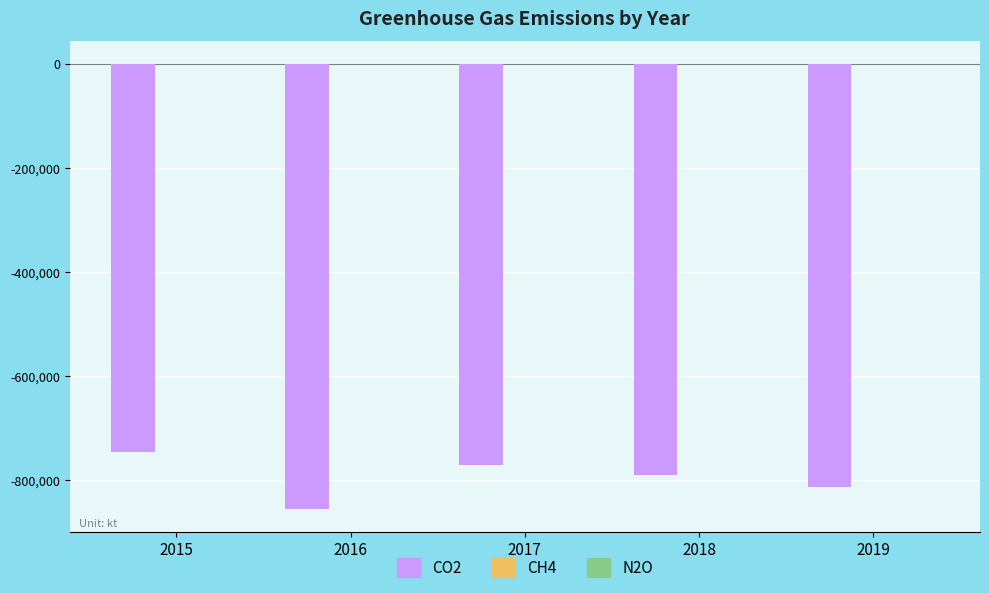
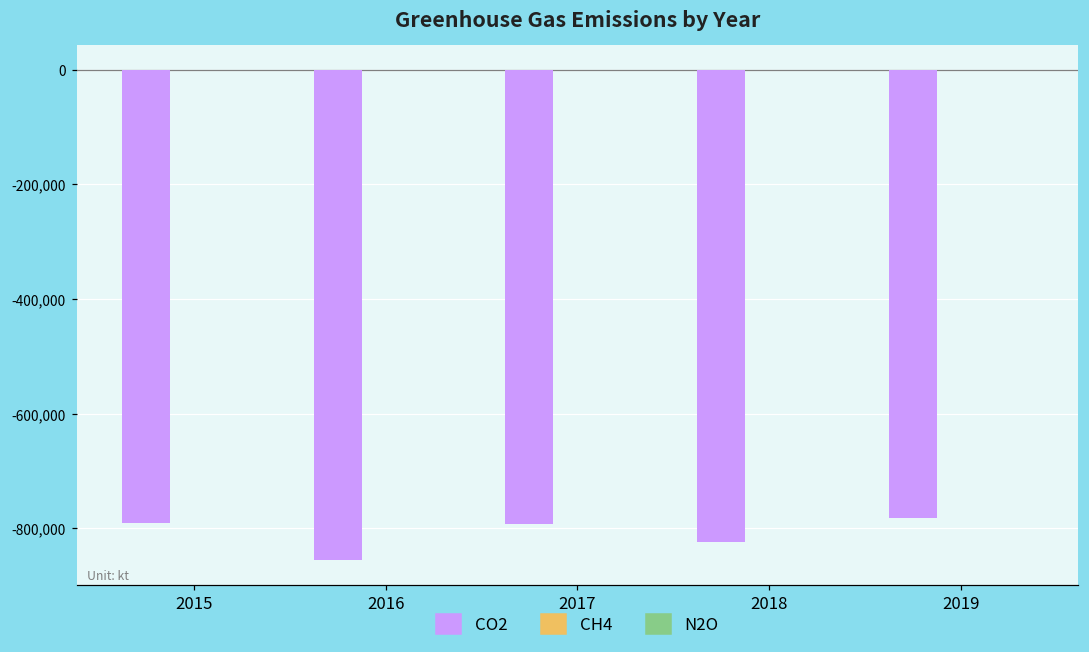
CO2, 2015: -750,000 -> -790,000
CO2, 2017: -770,000 -> -790,000
CO2, 2018: -790,000 -> -820,000
CO2, 2019: -810,000 -> -780,000
